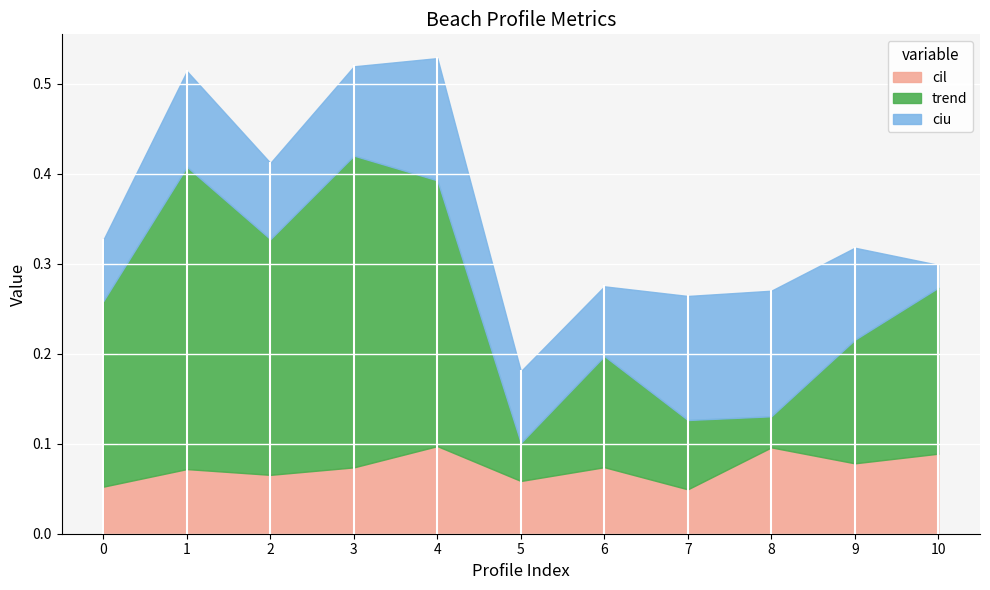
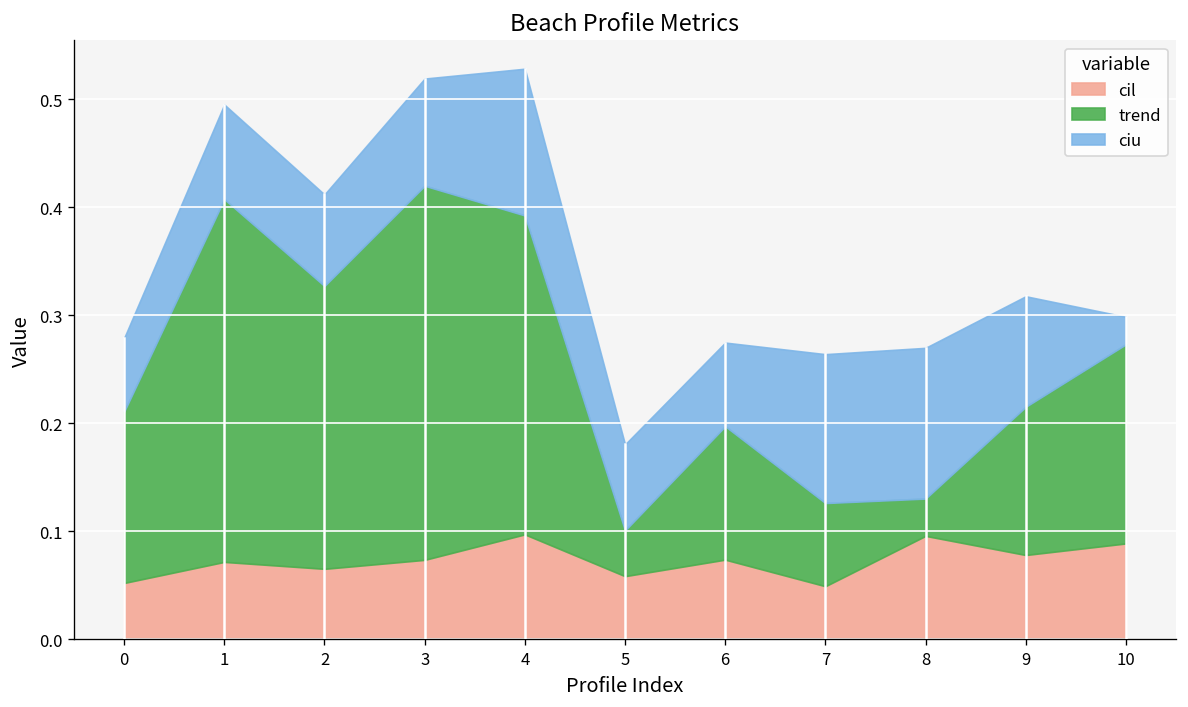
trend, 0: 0.21 -> 0.16
ciu, 1: 0.11 -> 0.09
